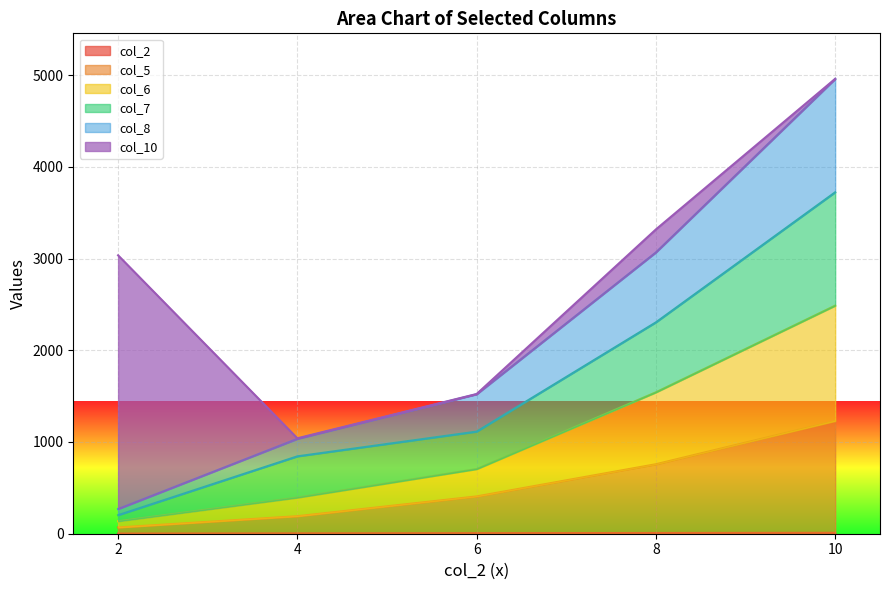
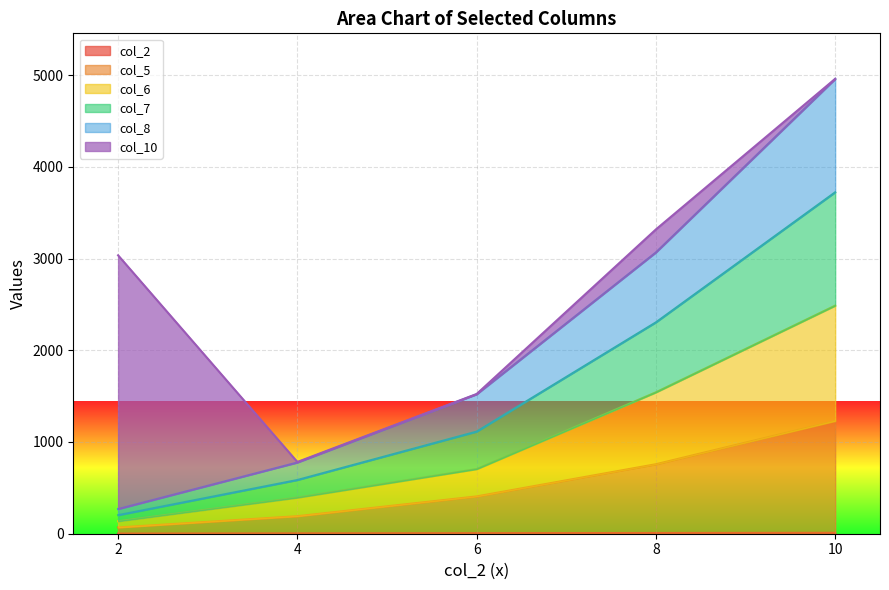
col_7, 4: 400 -> 200
